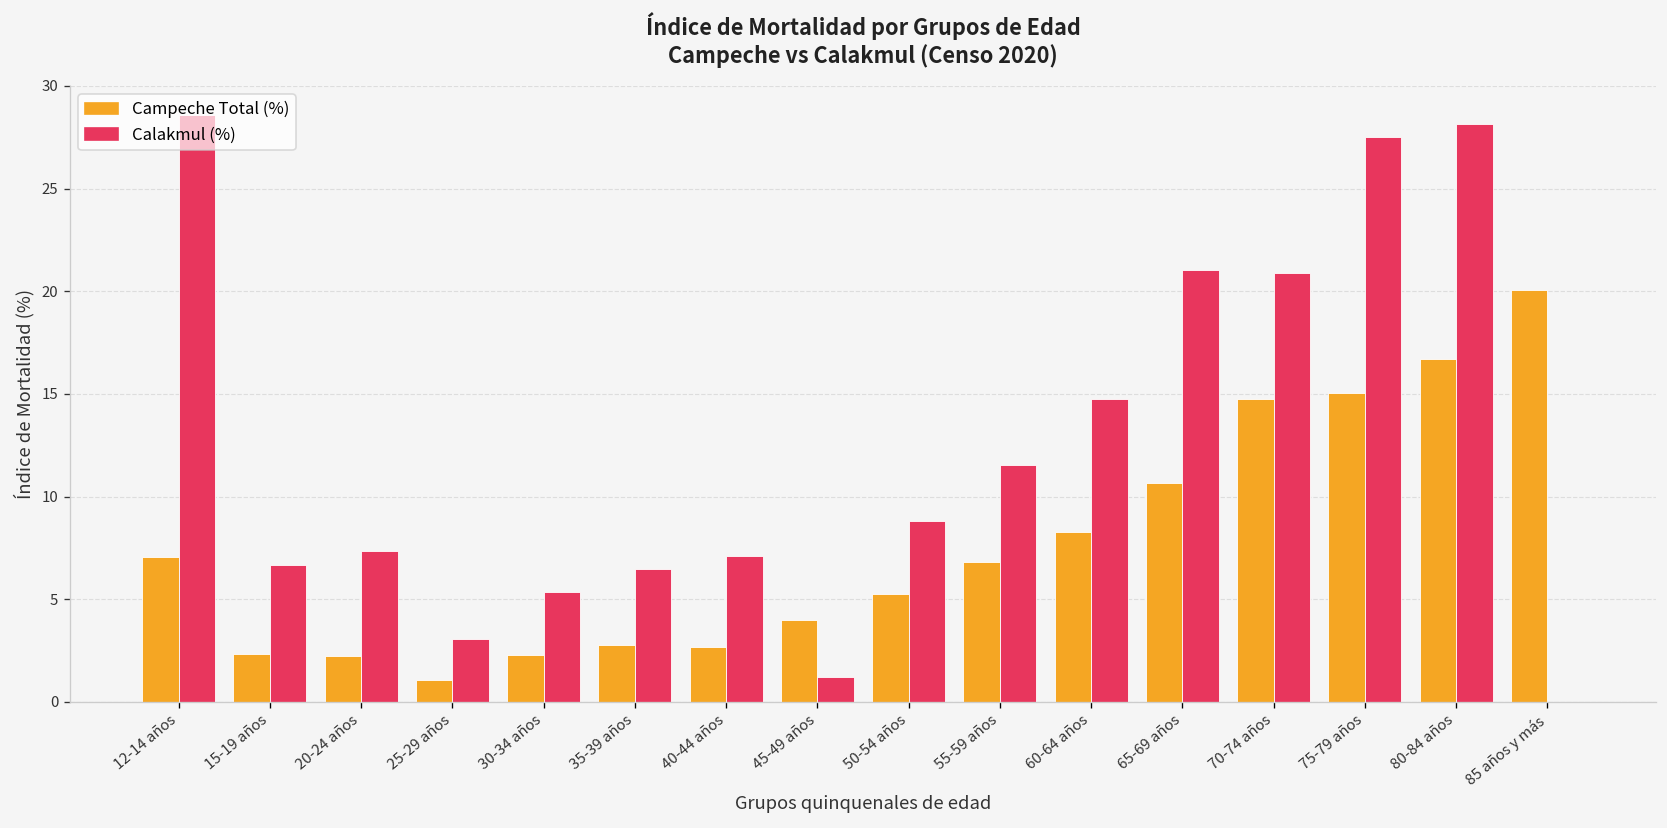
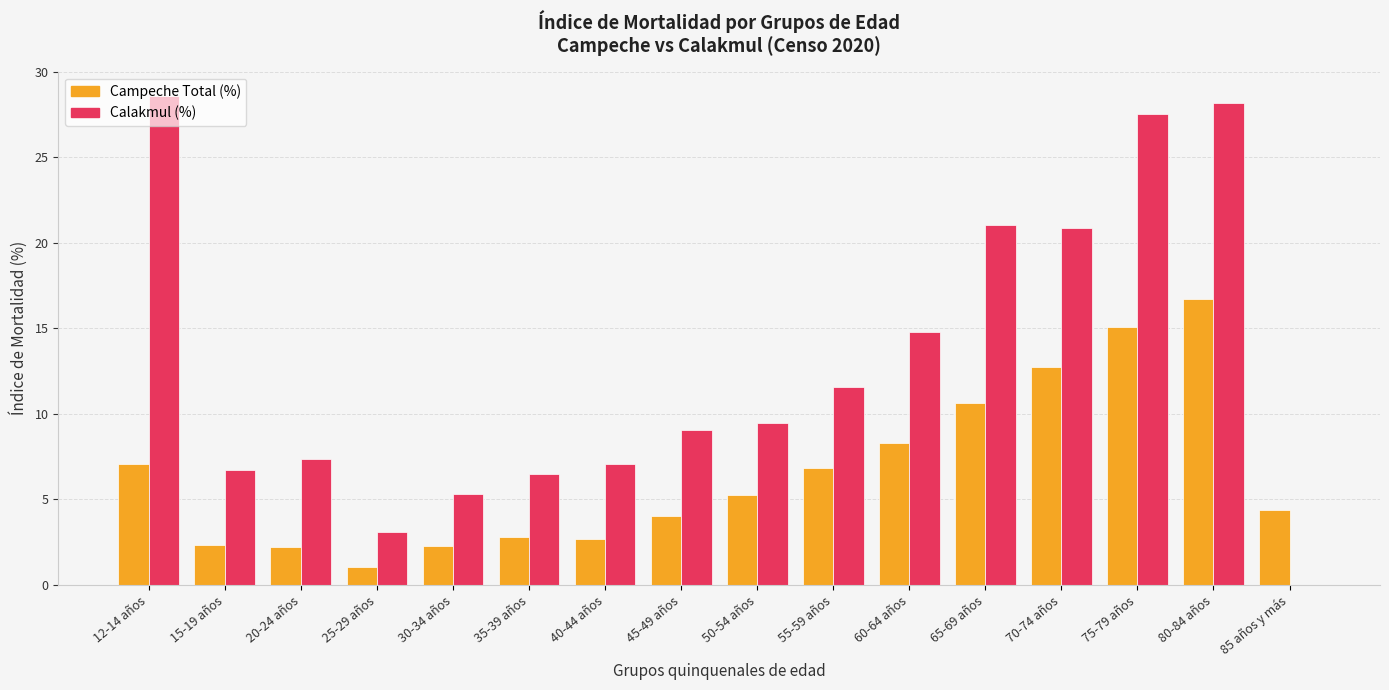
Calakmul (%), 45-49 años: 1.2 -> 9.0
Calakmul (%), 50-54 años: 8.8 -> 9.5
Campeche Total (%), 70-74 años: 14.8 -> 12.7
Campeche Total (%), 85 años y más: 20.1 -> 4.4
